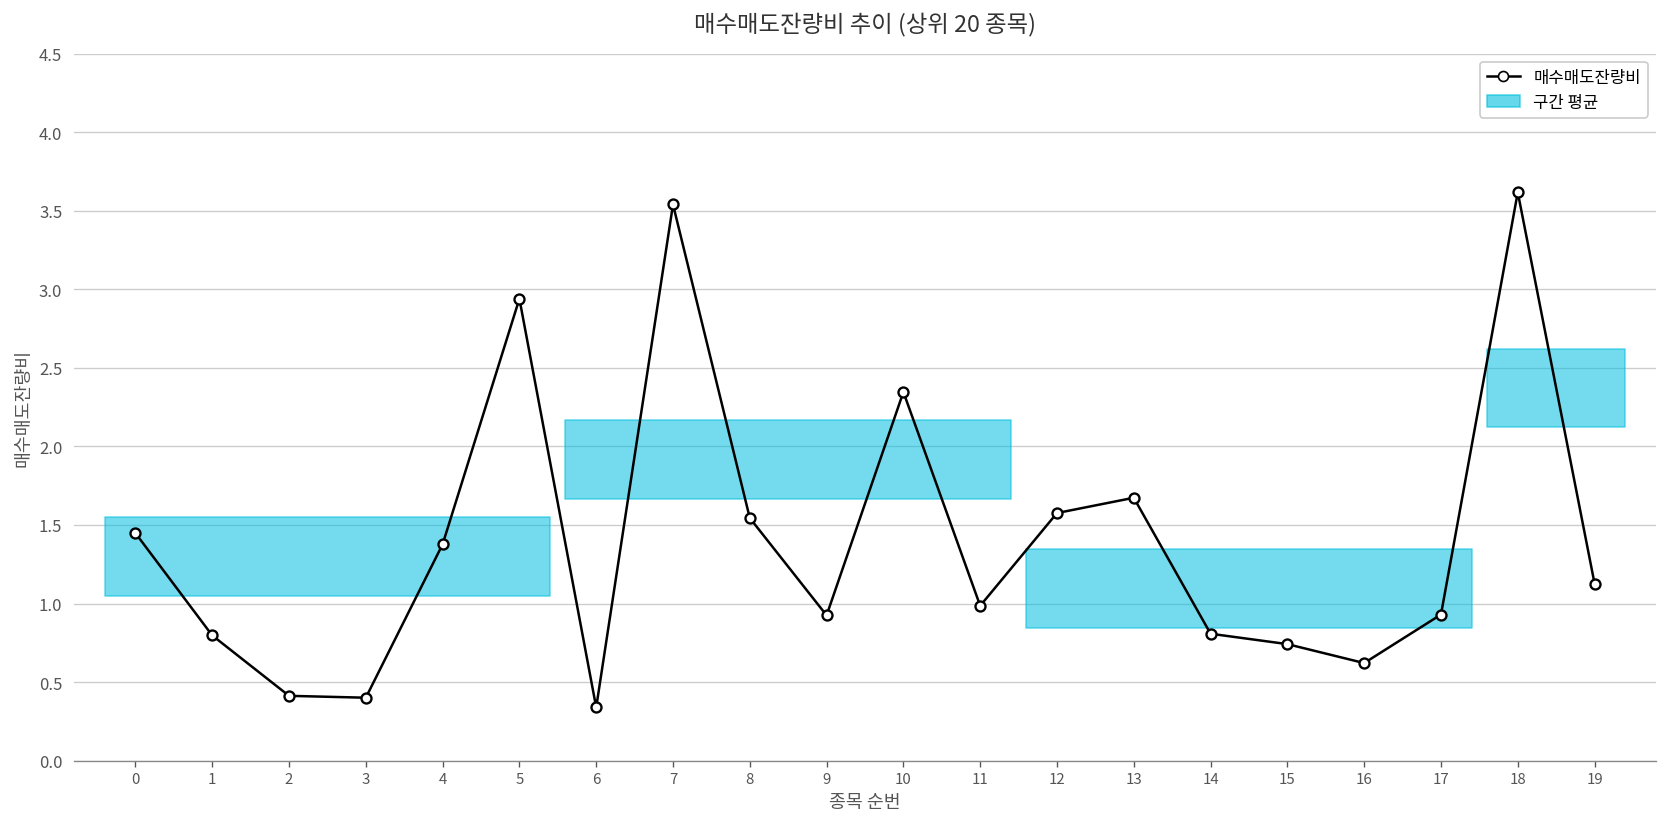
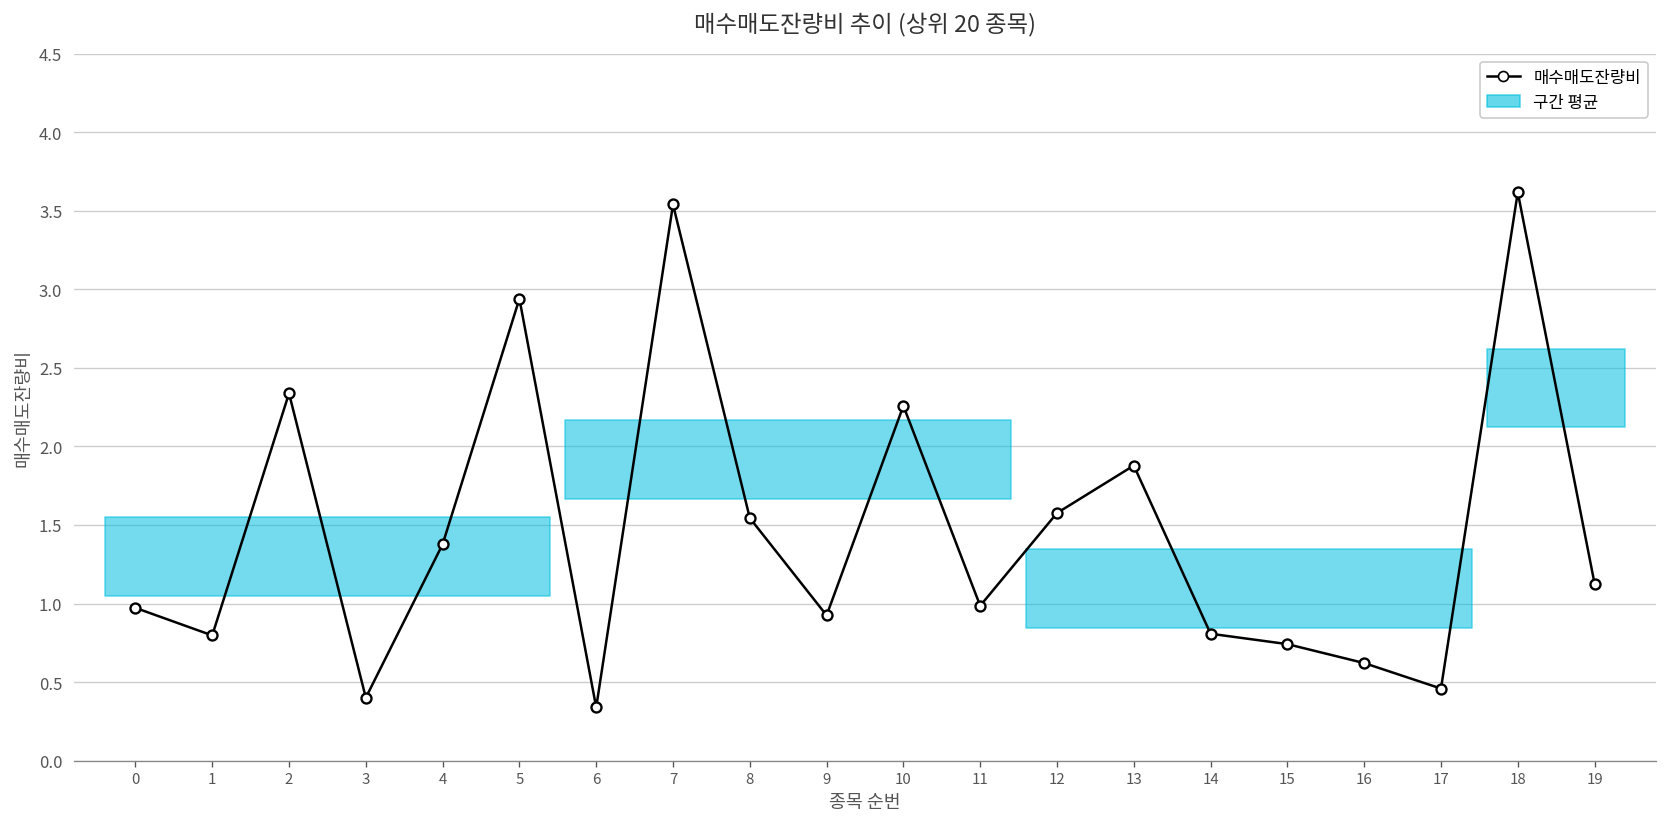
매수매도잔량비, 0: 1.45 -> 0.97
매수매도잔량비, 2: 0.41 -> 2.34
매수매도잔량비, 10: 2.35 -> 2.26
매수매도잔량비, 13: 1.67 -> 1.88
매수매도잔량비, 17: 0.93 -> 0.46
